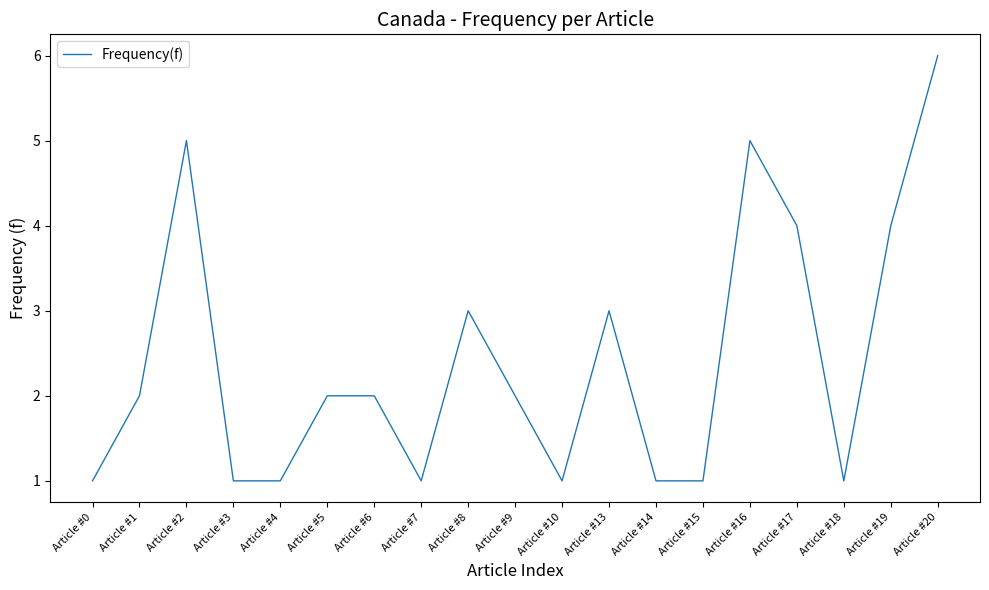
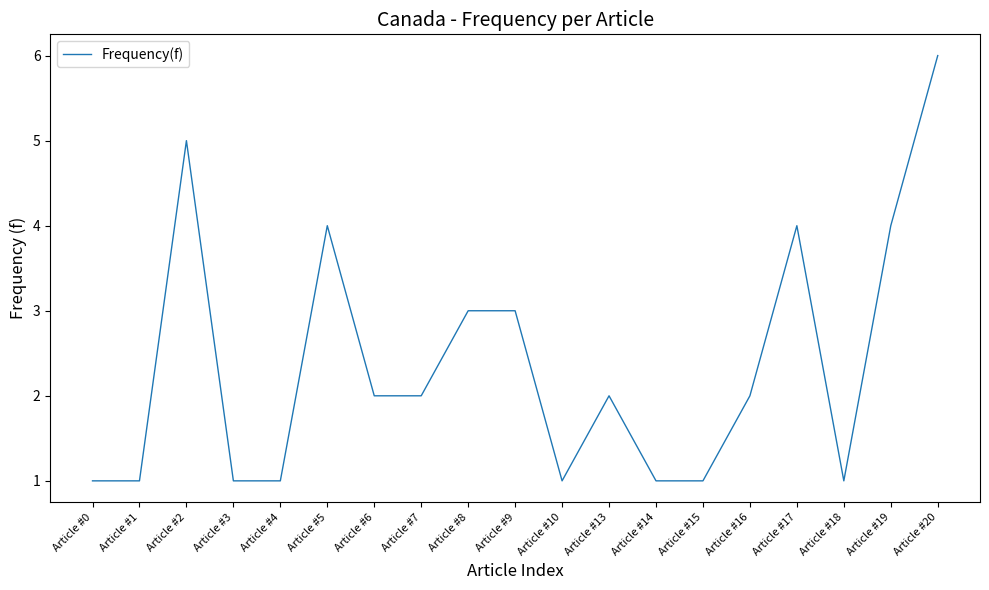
Article #1: 2 -> 1
Article #5: 2 -> 4
Article #7: 1 -> 2
Article #9: 2 -> 3
Article #13: 3 -> 2
Article #16: 5 -> 2
